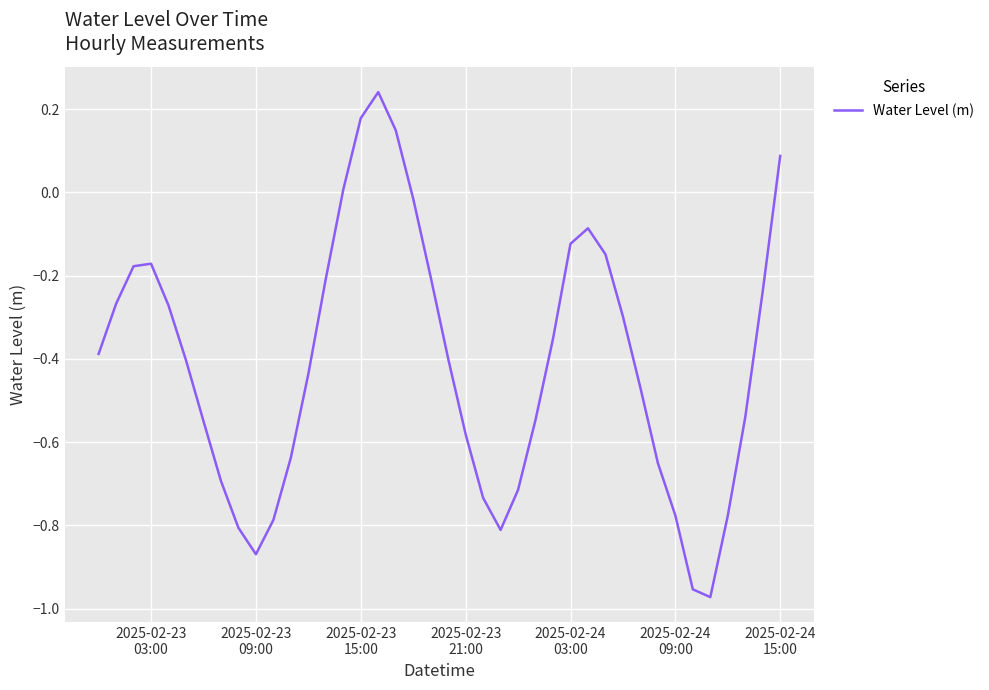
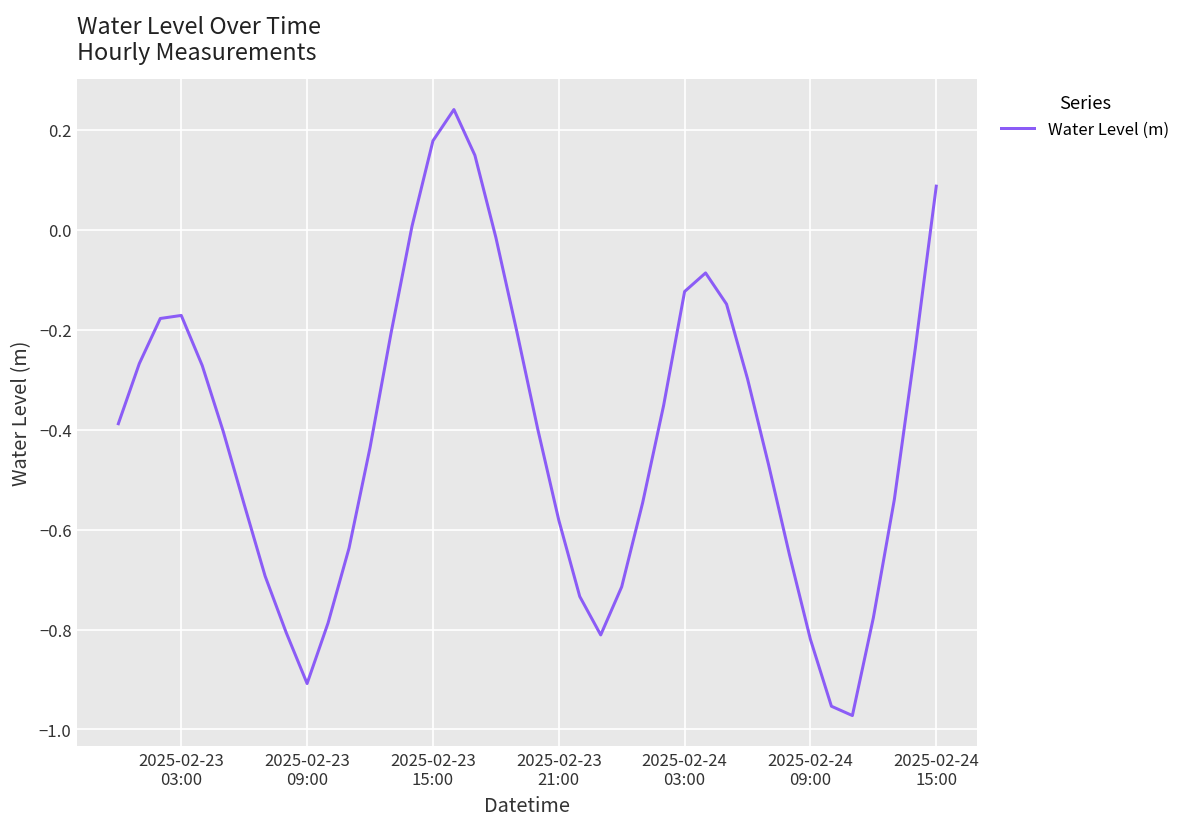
2025-02-23 09:00: -0.87 -> -0.91
2025-02-24 09:00: -0.78 -> -0.82
